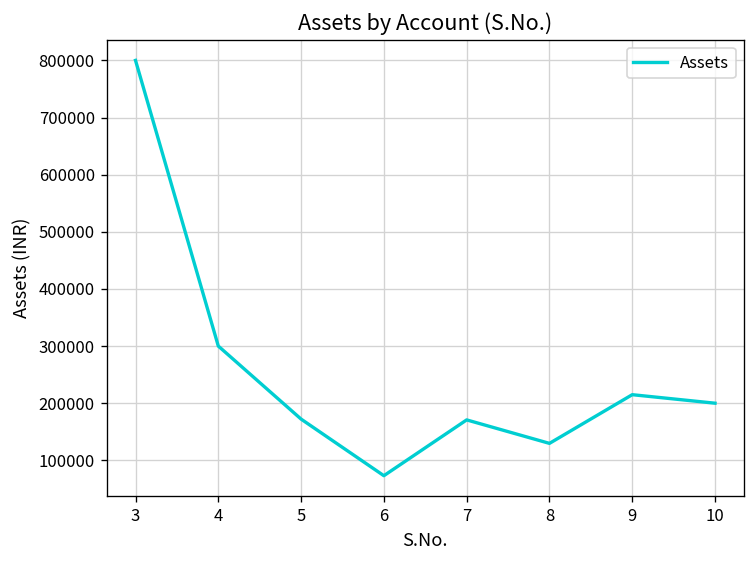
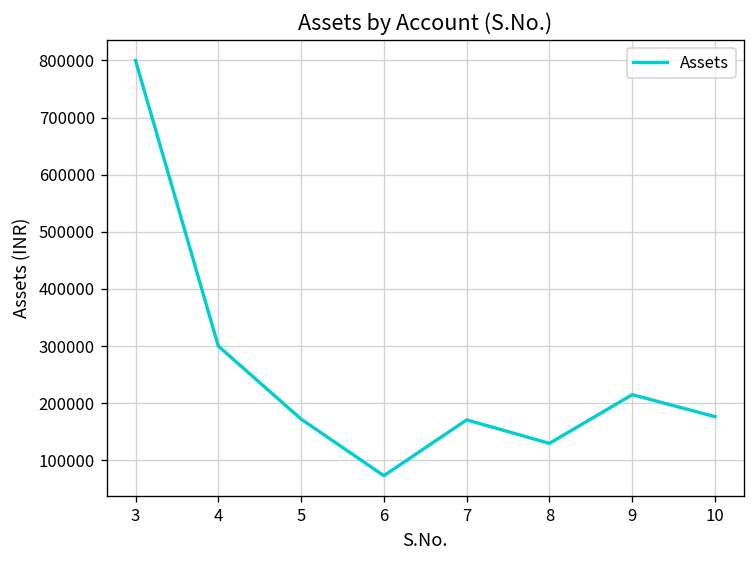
10: 200000 -> 180000
